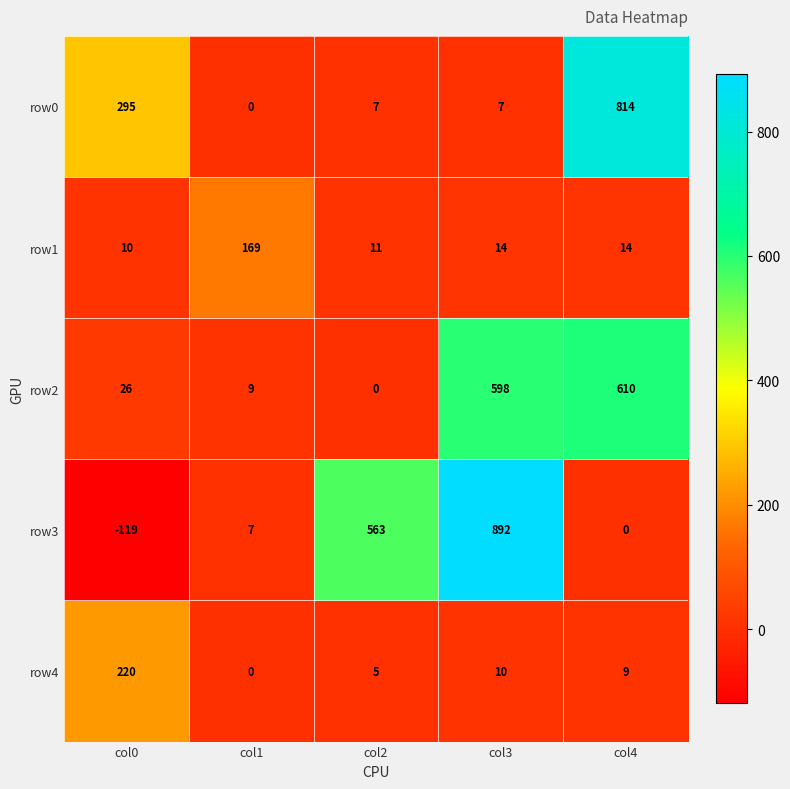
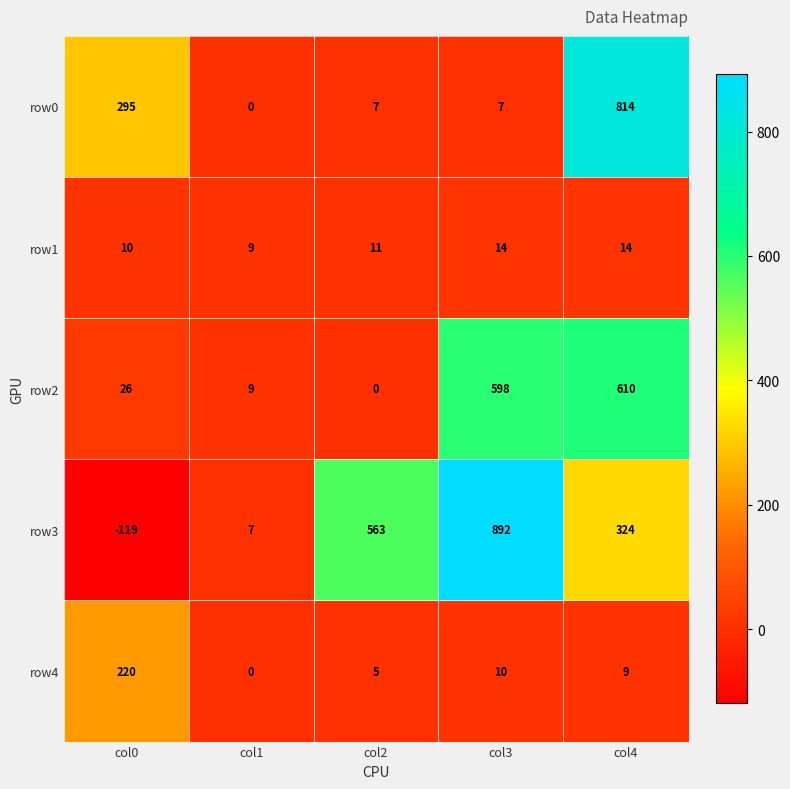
row1, col1: 169 -> 9
row3, col4: 0 -> 324
